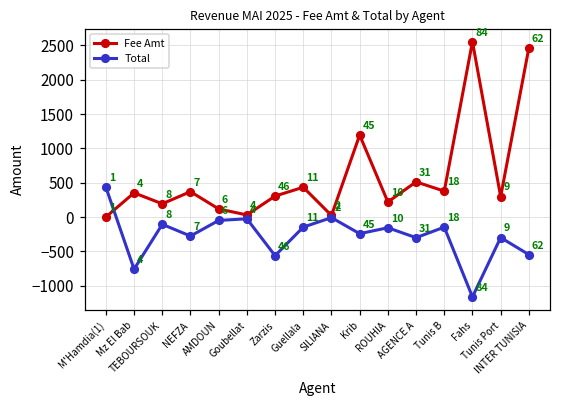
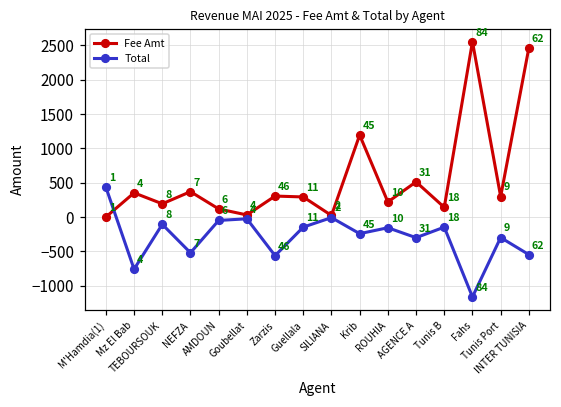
Total, NEFZA: -300 -> -500
Fee Amt, Guellala: 400 -> 300
Fee Amt, Tunis B: 400 -> 100
